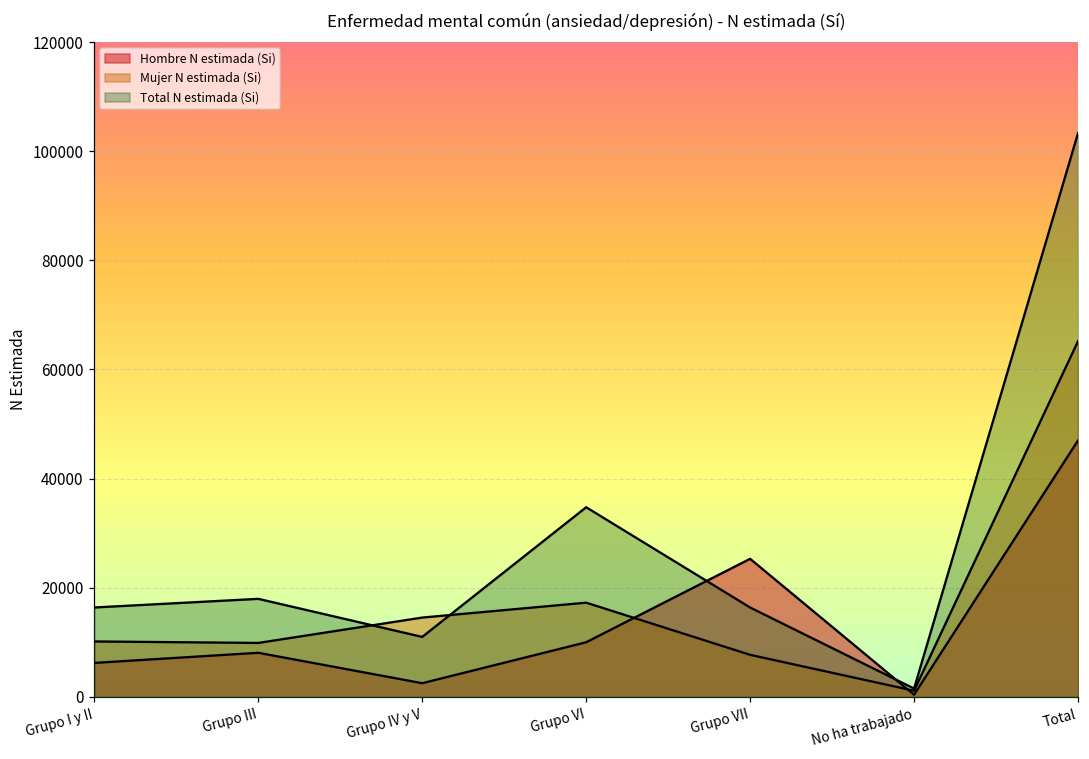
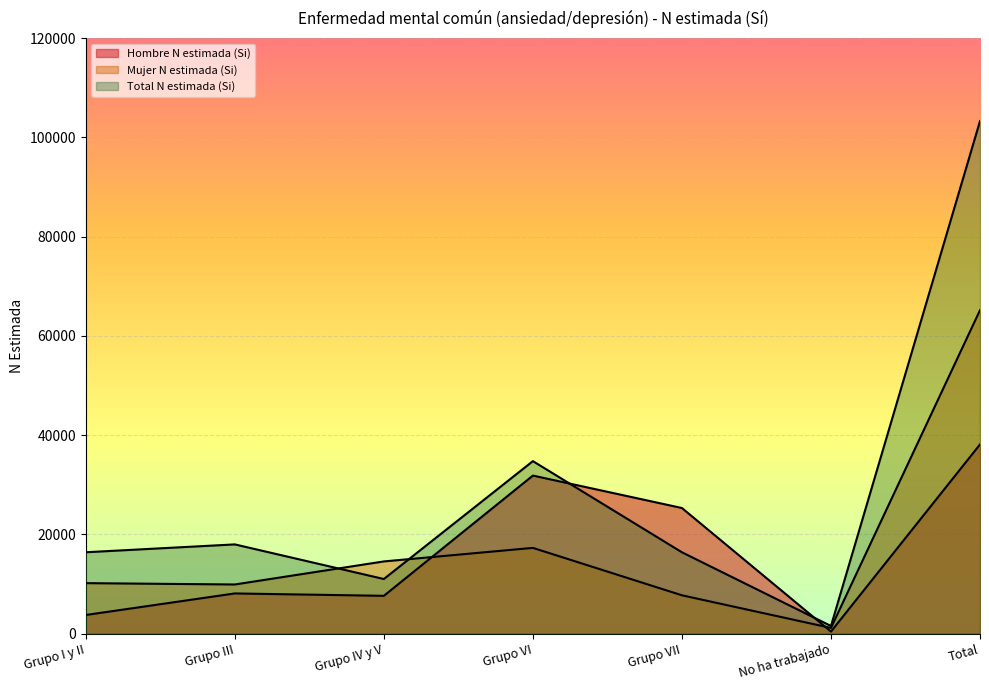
Hombre N estimada (Si), Grupo I y II: 6000 -> 4000
Hombre N estimada (Si), Grupo IV y V: 3000 -> 8000
Hombre N estimada (Si), Grupo VI: 10000 -> 32000
Hombre N estimada (Si), Total: 47000 -> 38000
